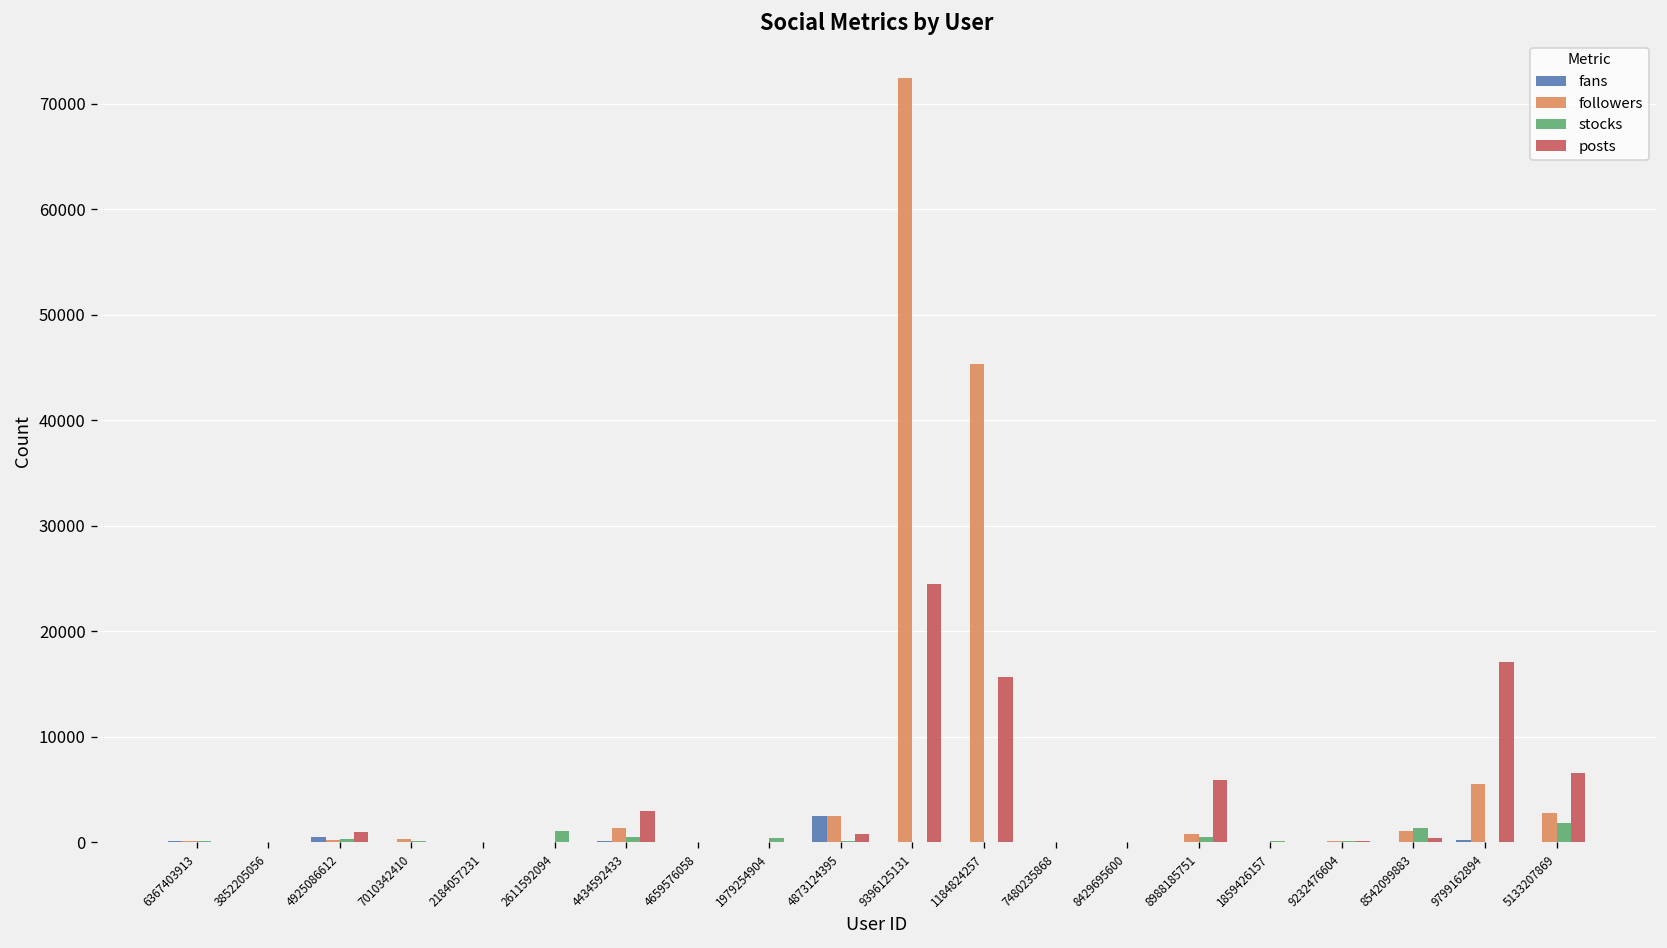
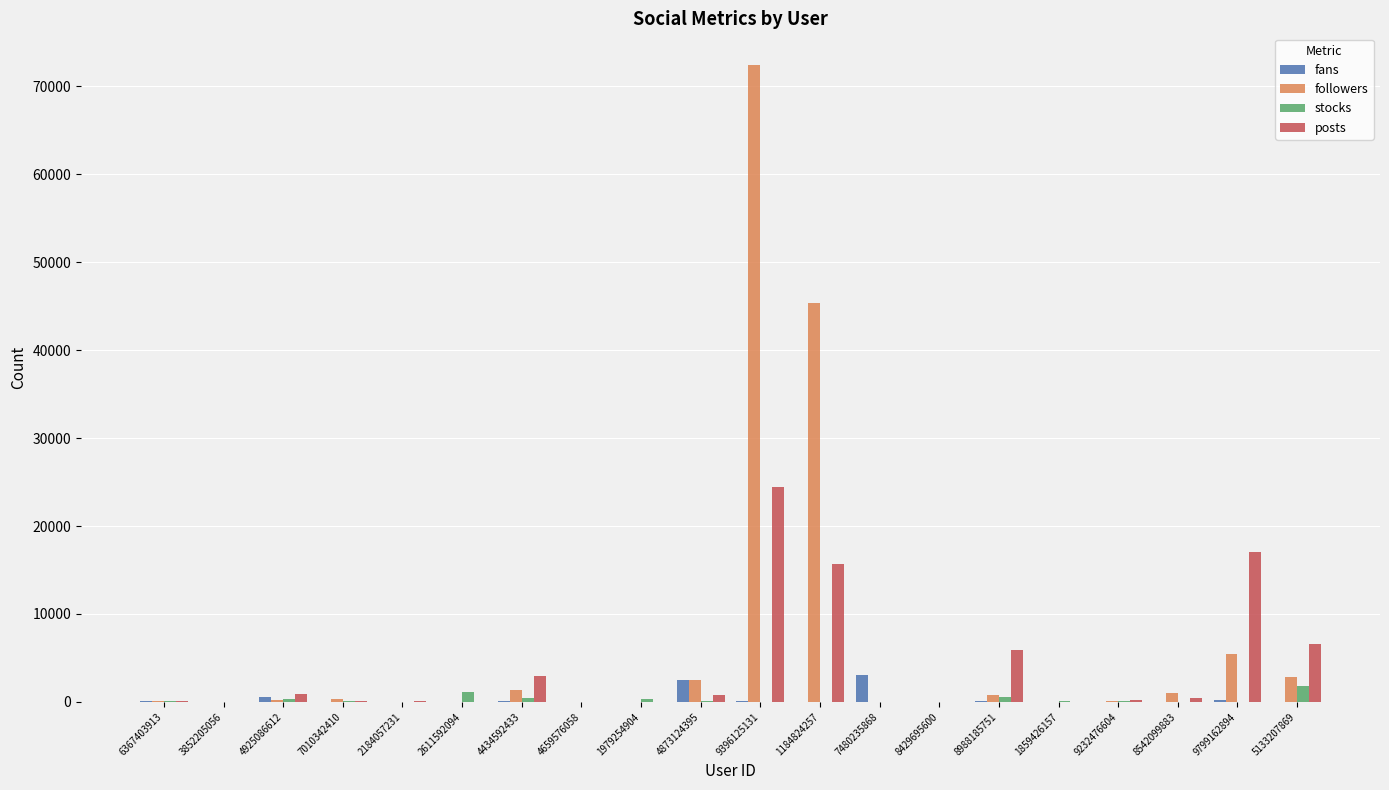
fans, 7480235868: 0 -> 3000
stocks, 8542099883: 1000 -> 0
